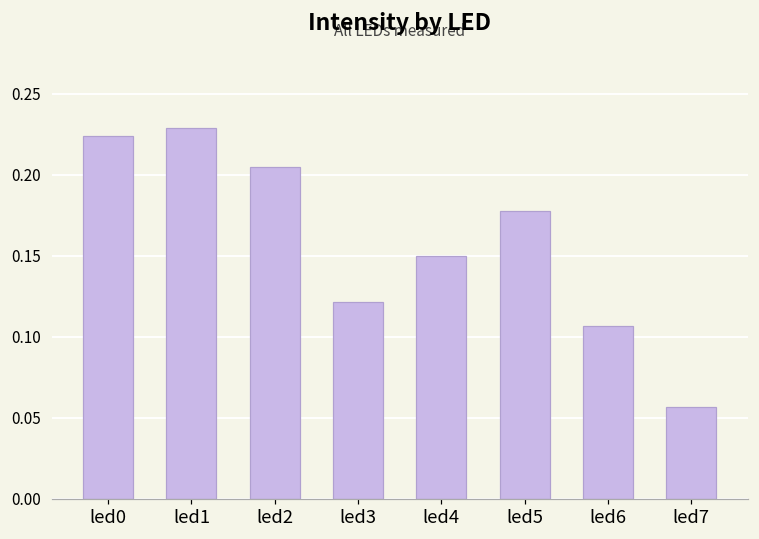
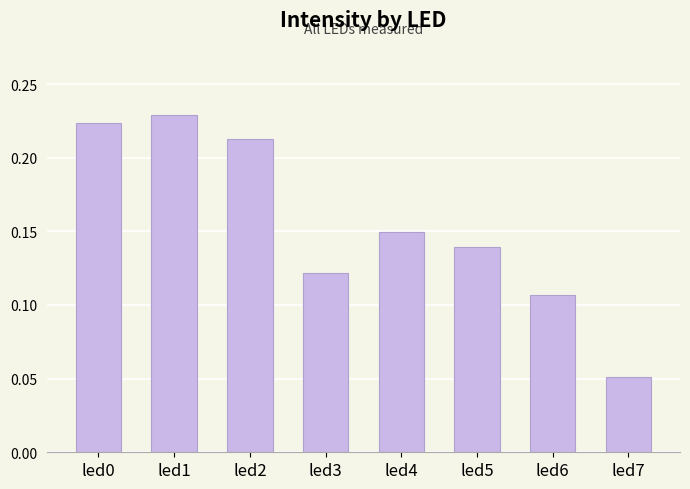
led2: 0.205 -> 0.213
led5: 0.177 -> 0.140
led7: 0.057 -> 0.051
